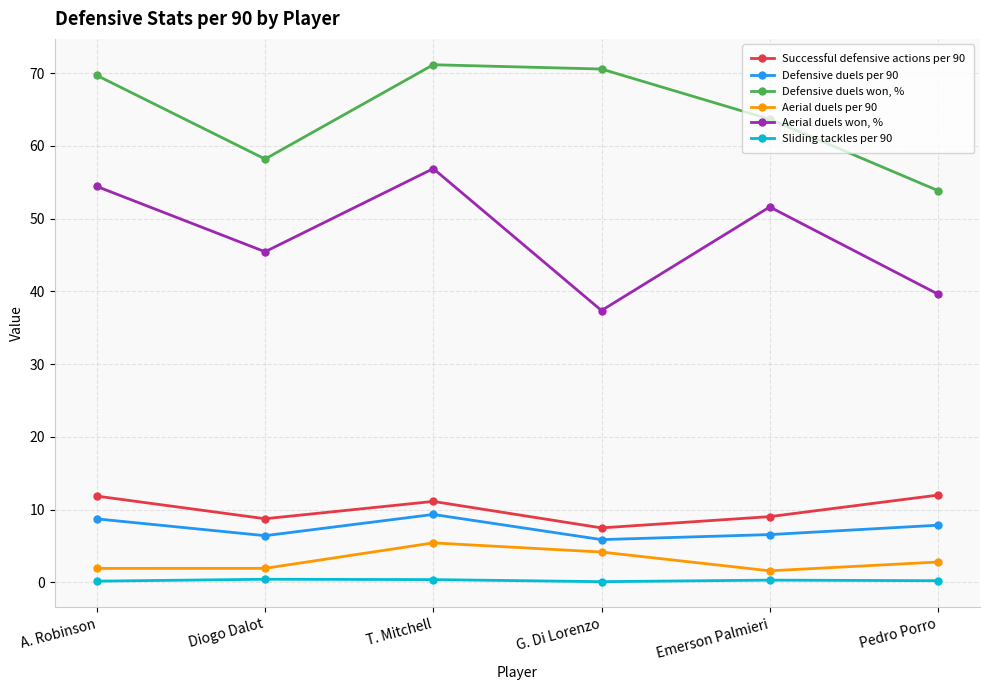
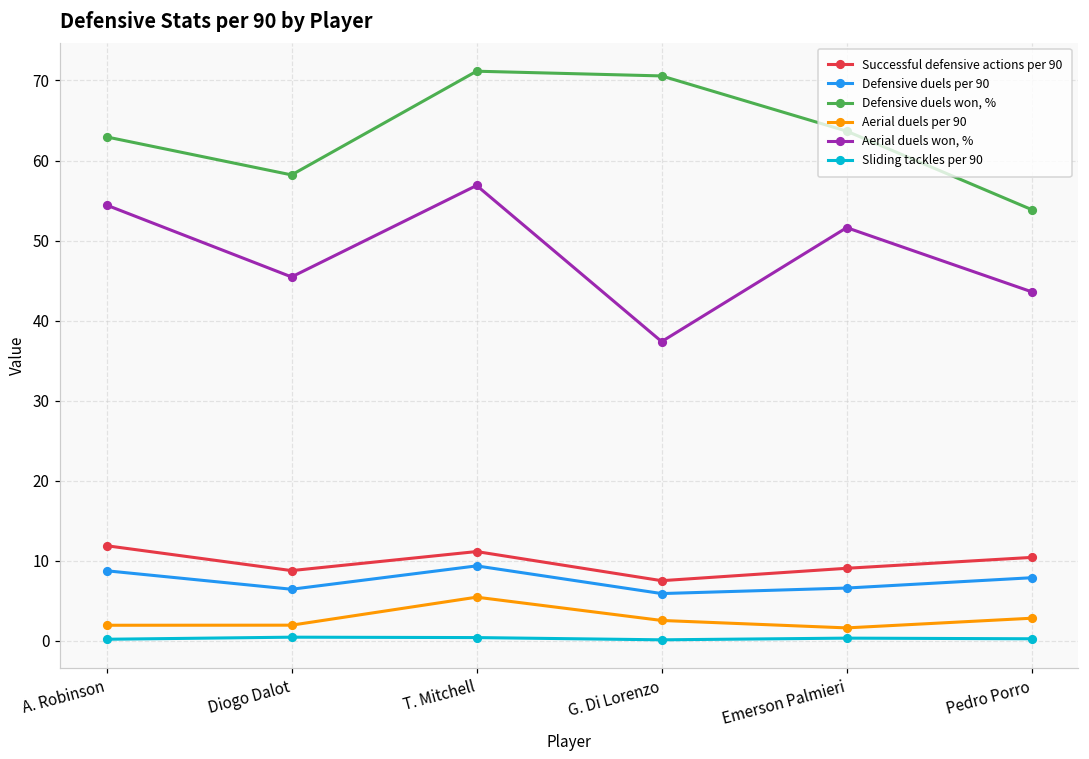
Defensive duels won, %, A. Robinson: 70 -> 63
Aerial duels per 90, G. Di Lorenzo: 4 -> 3
Successful defensive actions per 90, Pedro Porro: 12 -> 10
Aerial duels won, %, Pedro Porro: 40 -> 44
